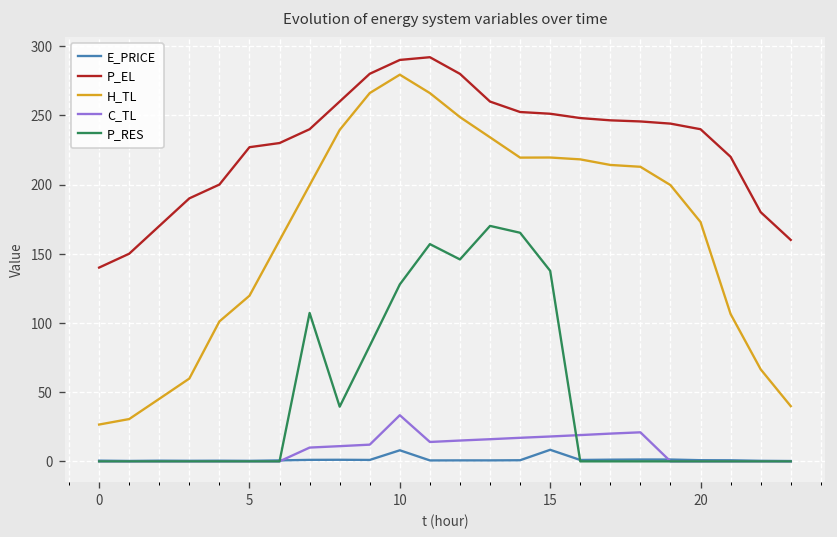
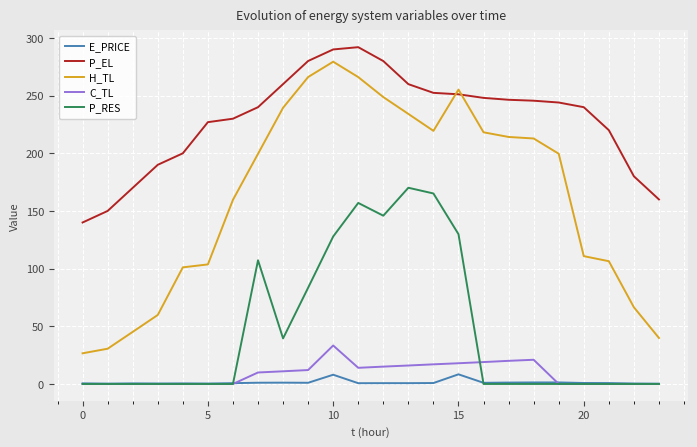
H_TL, 5: 120 -> 104
H_TL, 15: 220 -> 255
P_RES, 15: 138 -> 130
H_TL, 20: 173 -> 111
